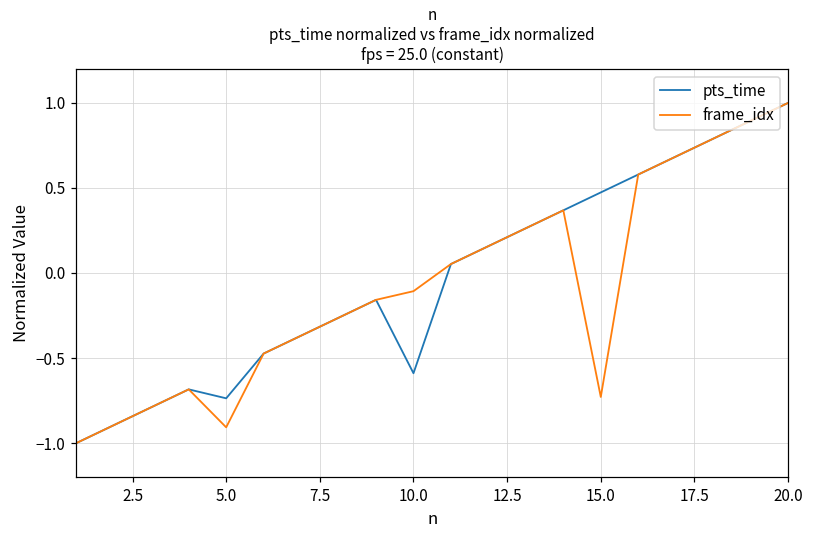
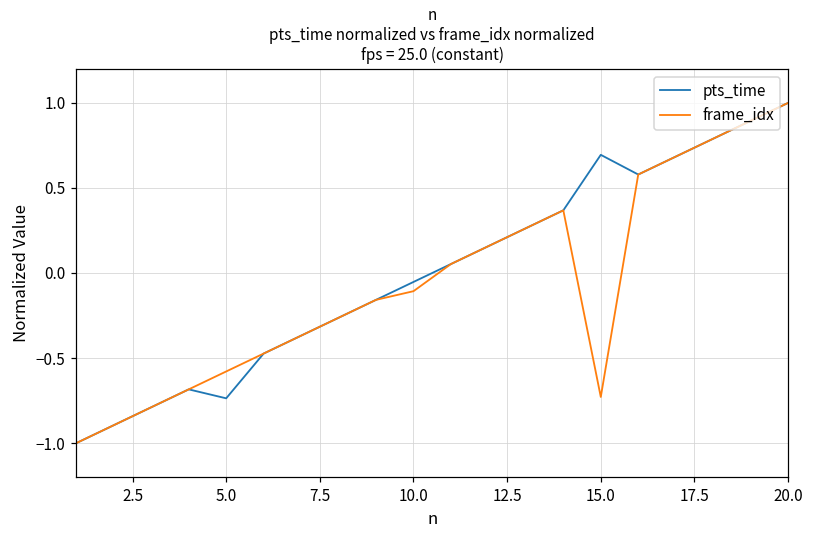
frame_idx, 5.0: -0.91 -> -0.58
pts_time, 10.0: -0.59 -> -0.05
pts_time, 15.0: 0.47 -> 0.69
